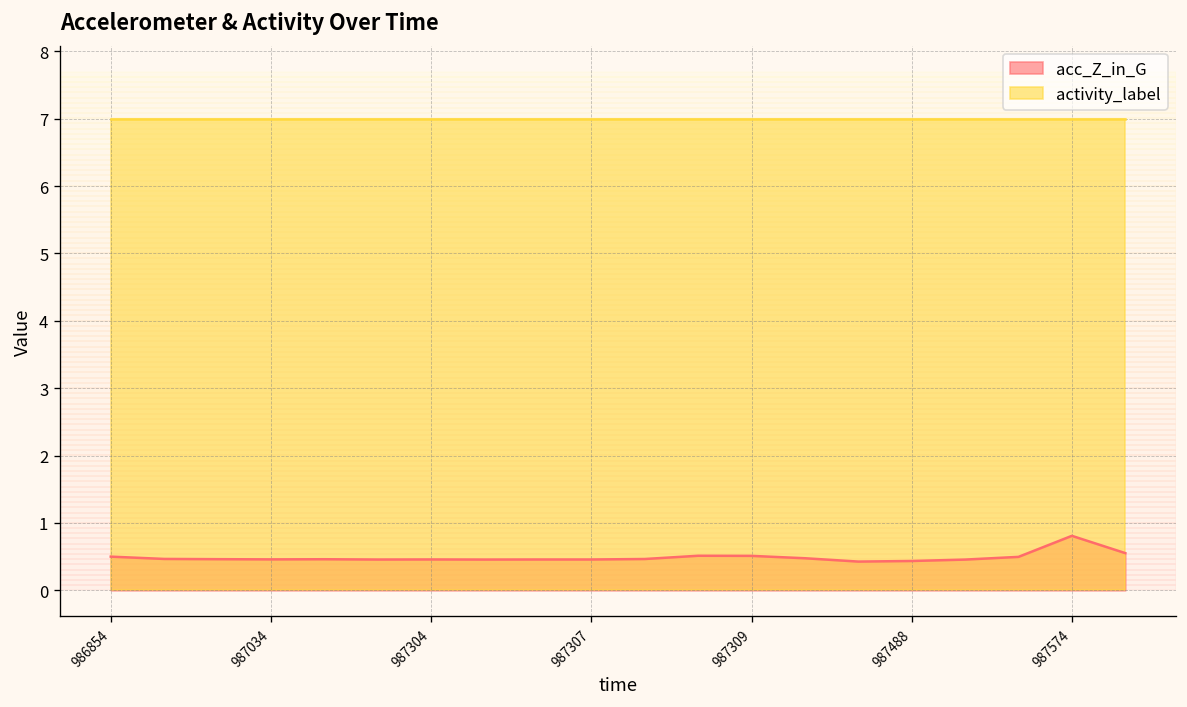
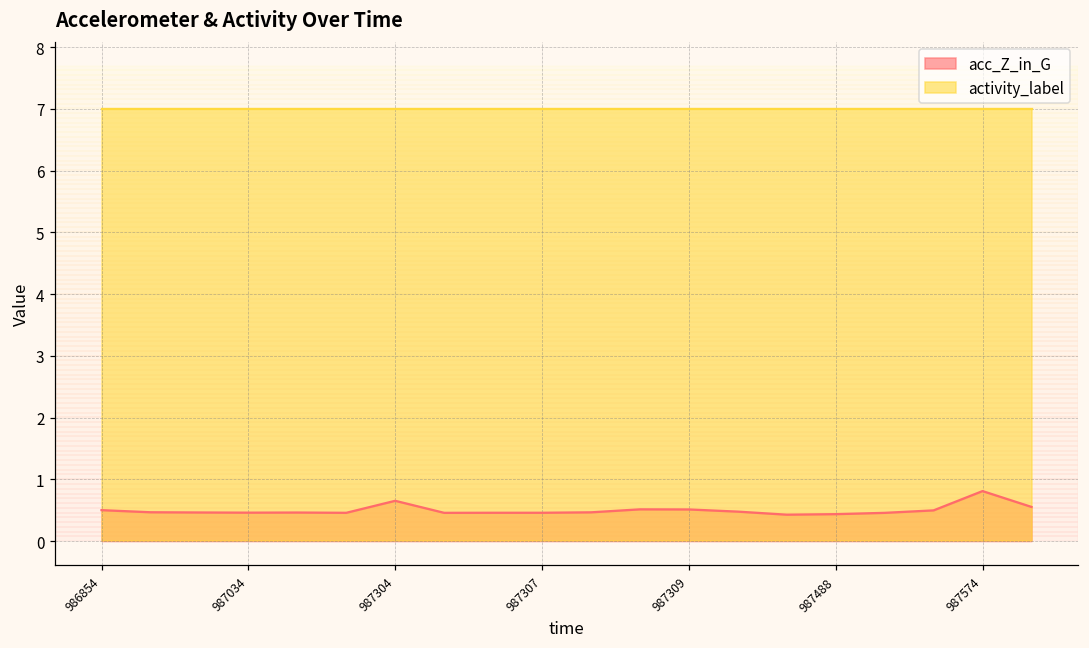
acc_Z_in_G, 987304: 0.5 -> 0.7
